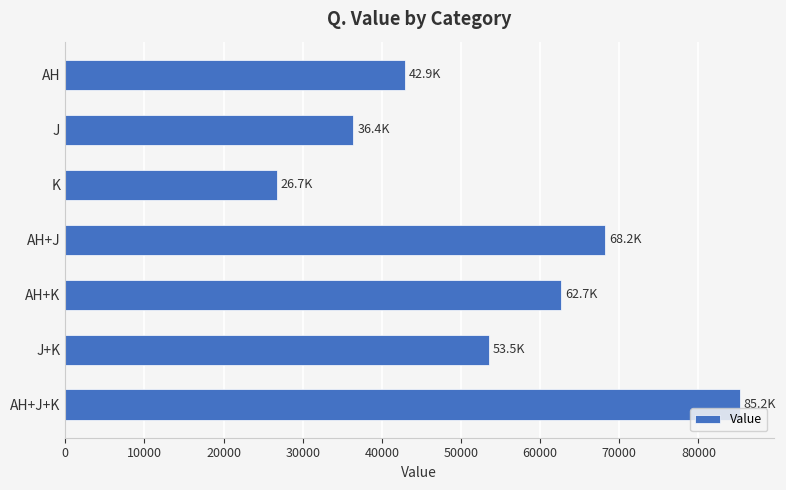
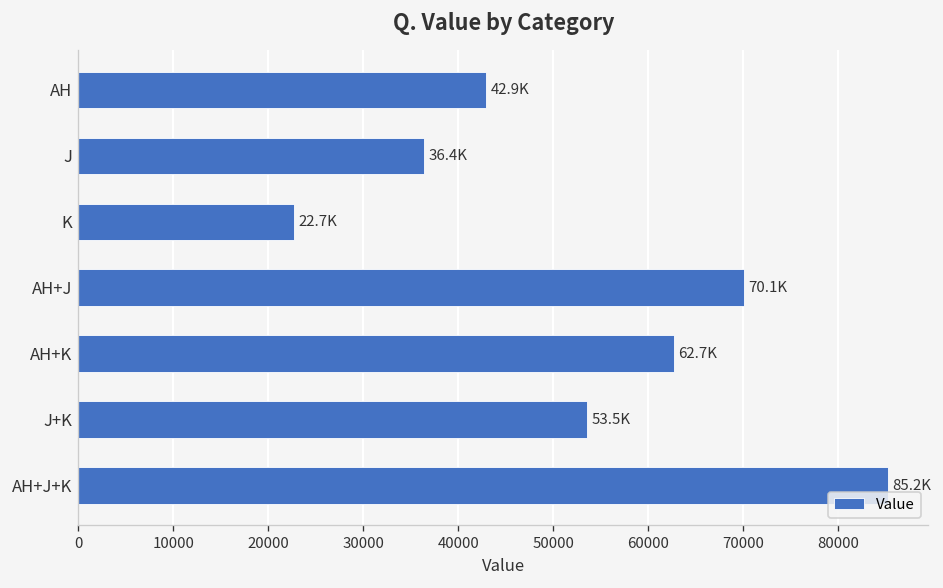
K: 26.7K -> 22.7K
AH+J: 68.2K -> 70.1K
